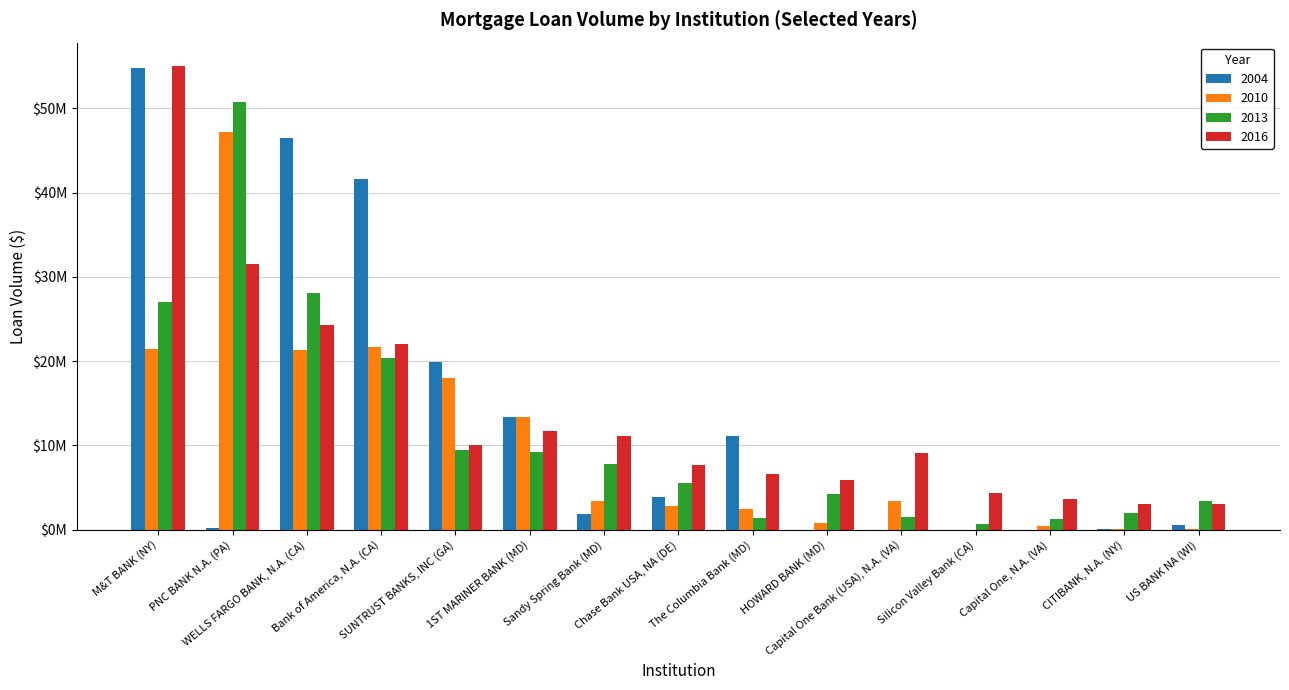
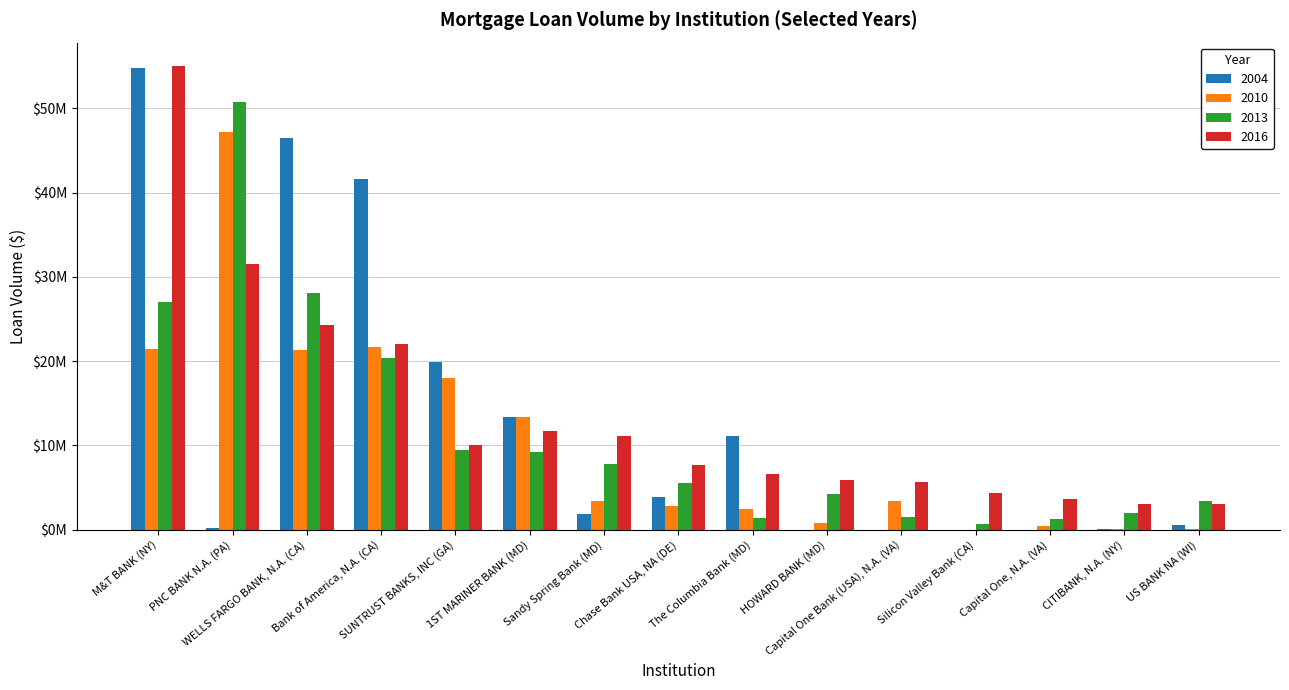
2016, Capital One Bank (USA), N.A. (VA): $9000000 -> $6000000
